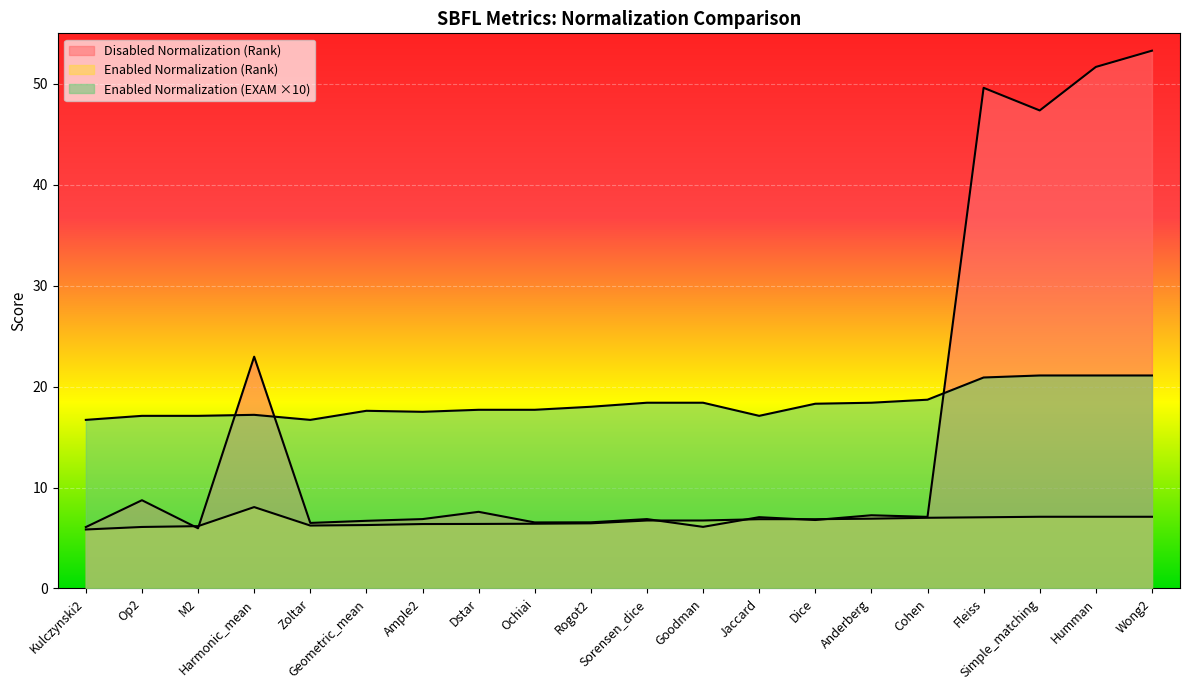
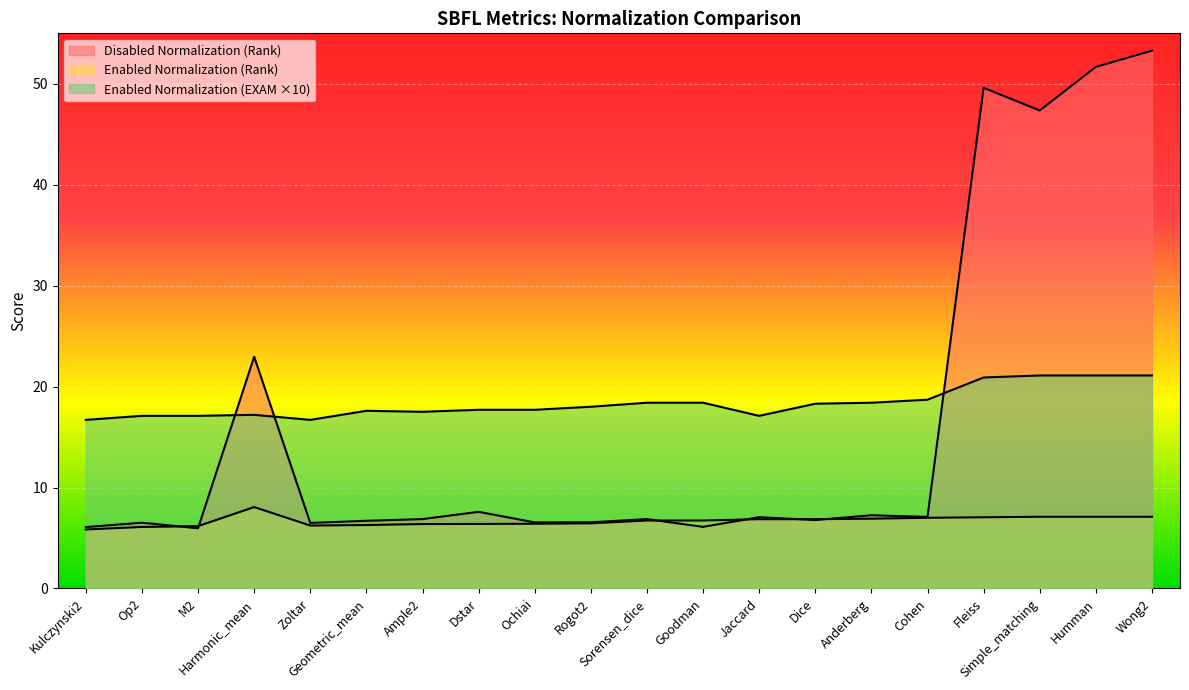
Disabled Normalization (Rank), Op2: 8.7 -> 6.5
